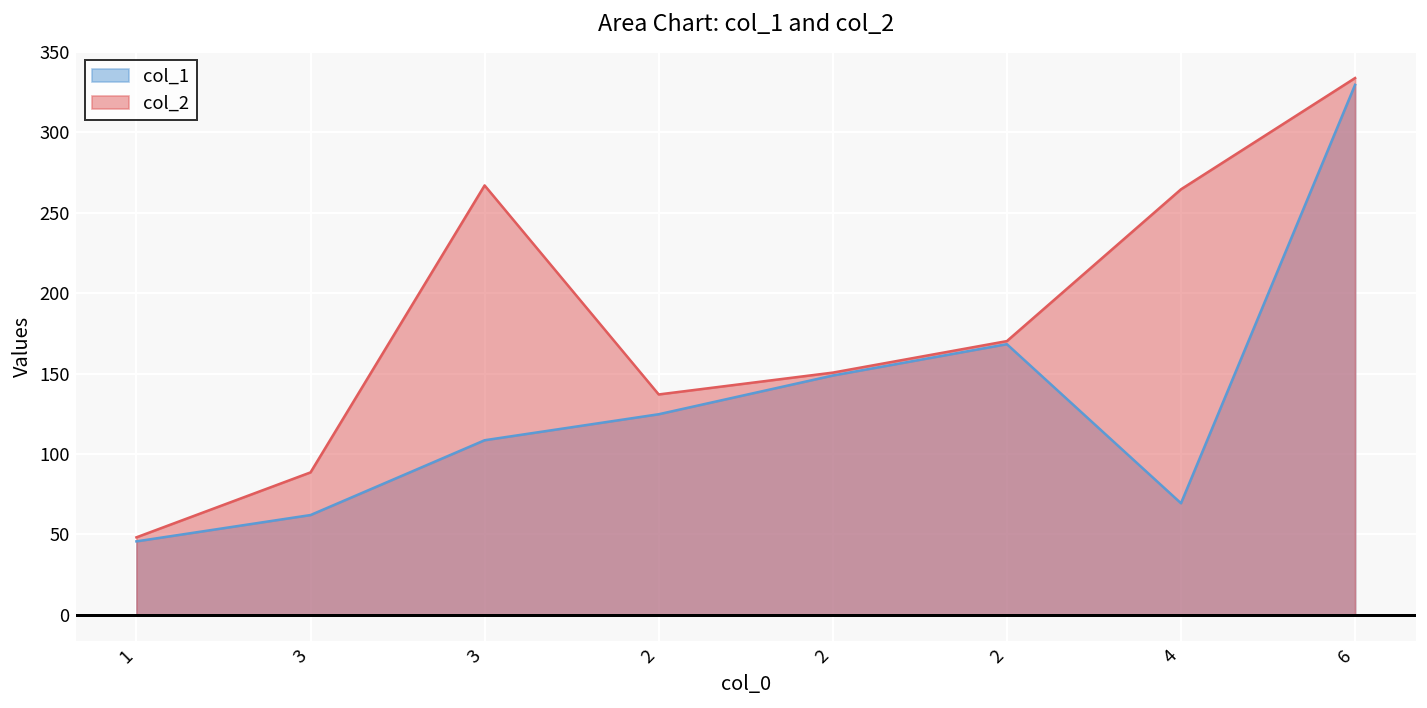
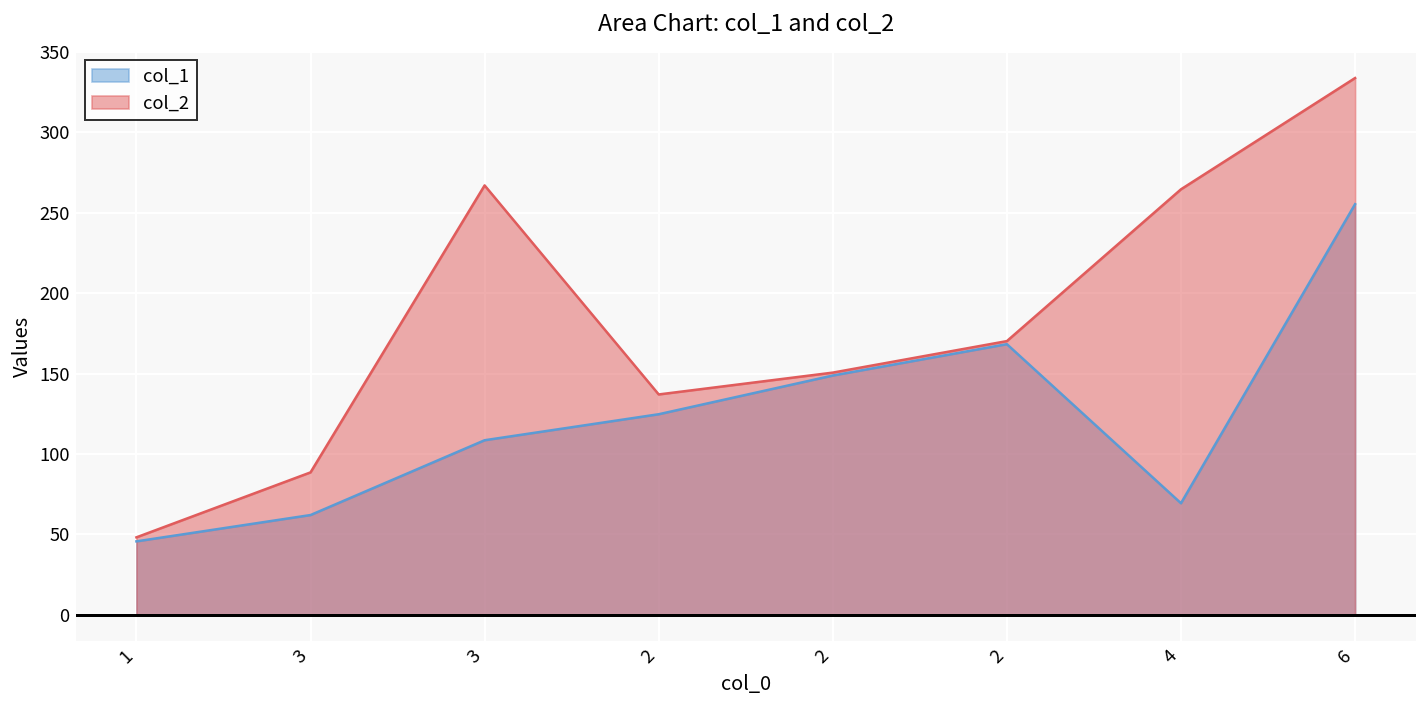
col_1, 6: 330 -> 255
